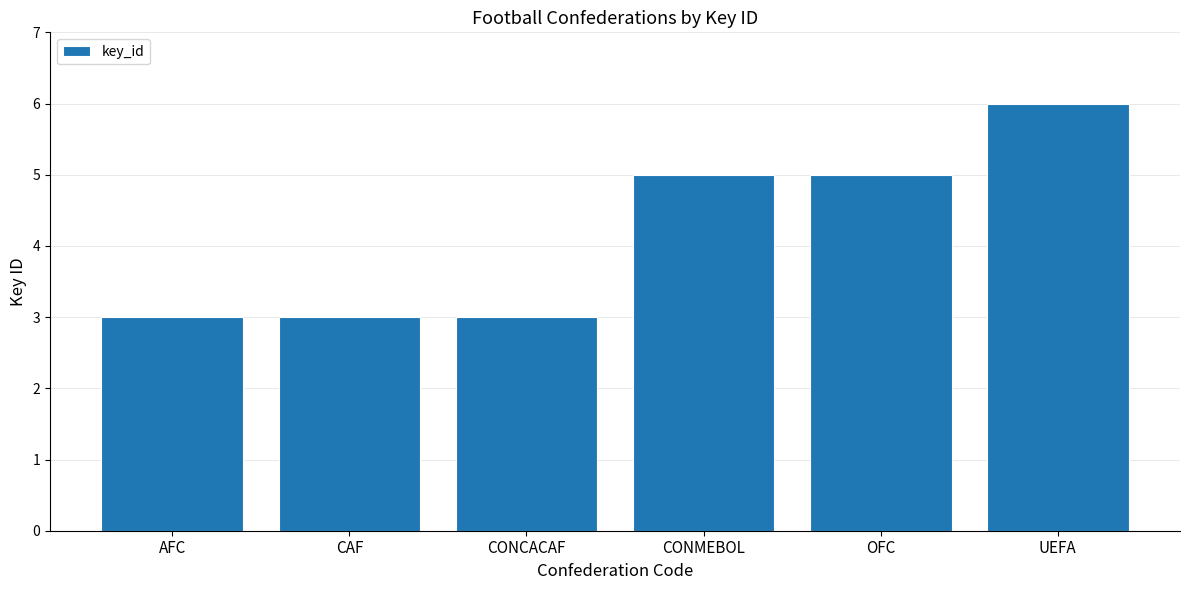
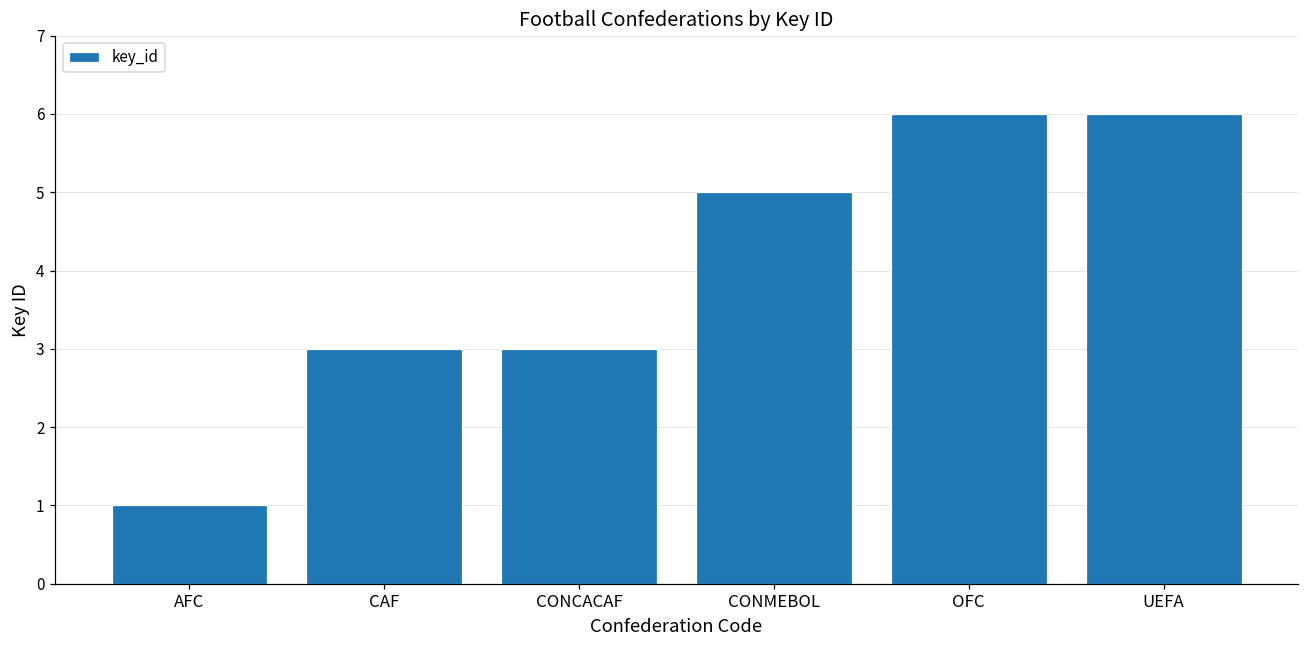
AFC: 3 -> 1
OFC: 5 -> 6
